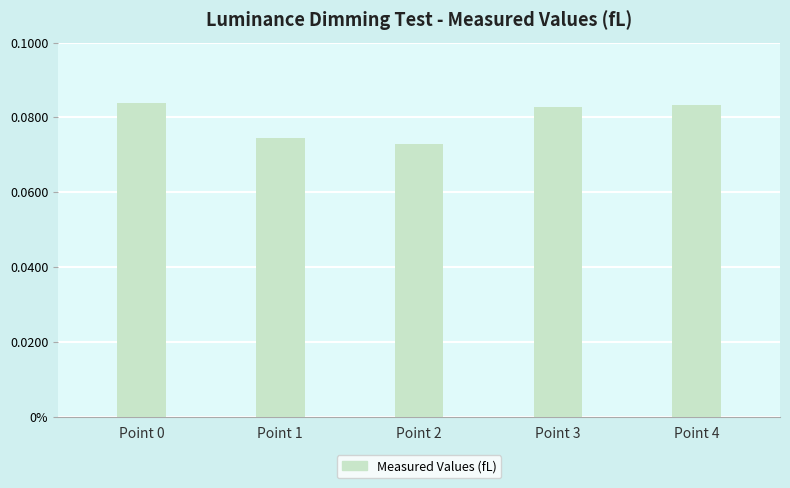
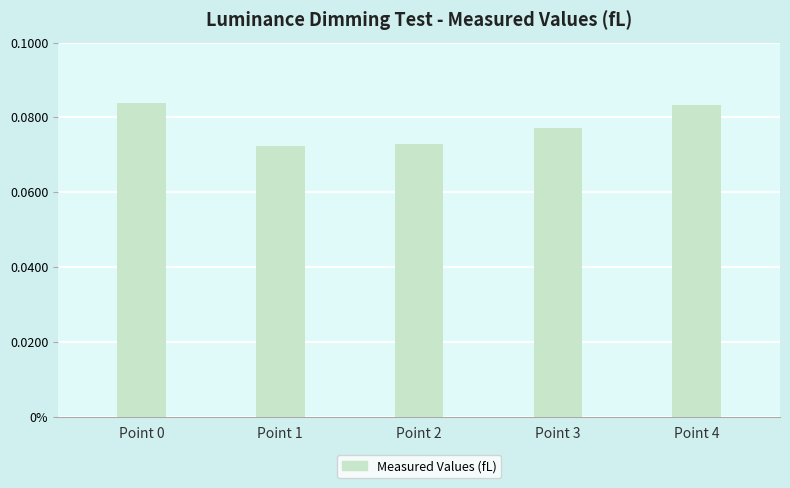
Point 1: 0.075 -> 0.072
Point 3: 0.083 -> 0.077
